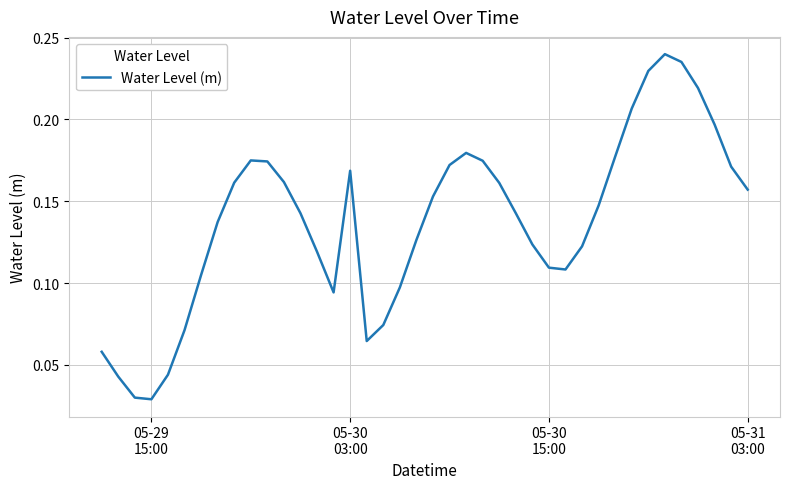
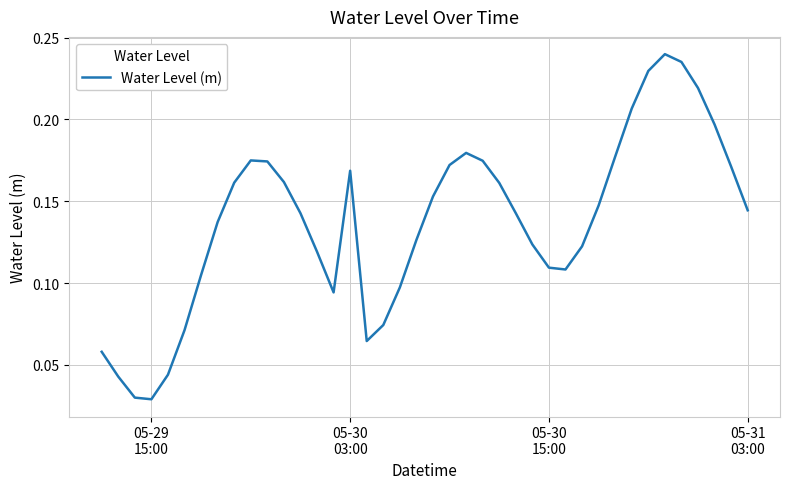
05-31 03:00: 0.157 -> 0.144
